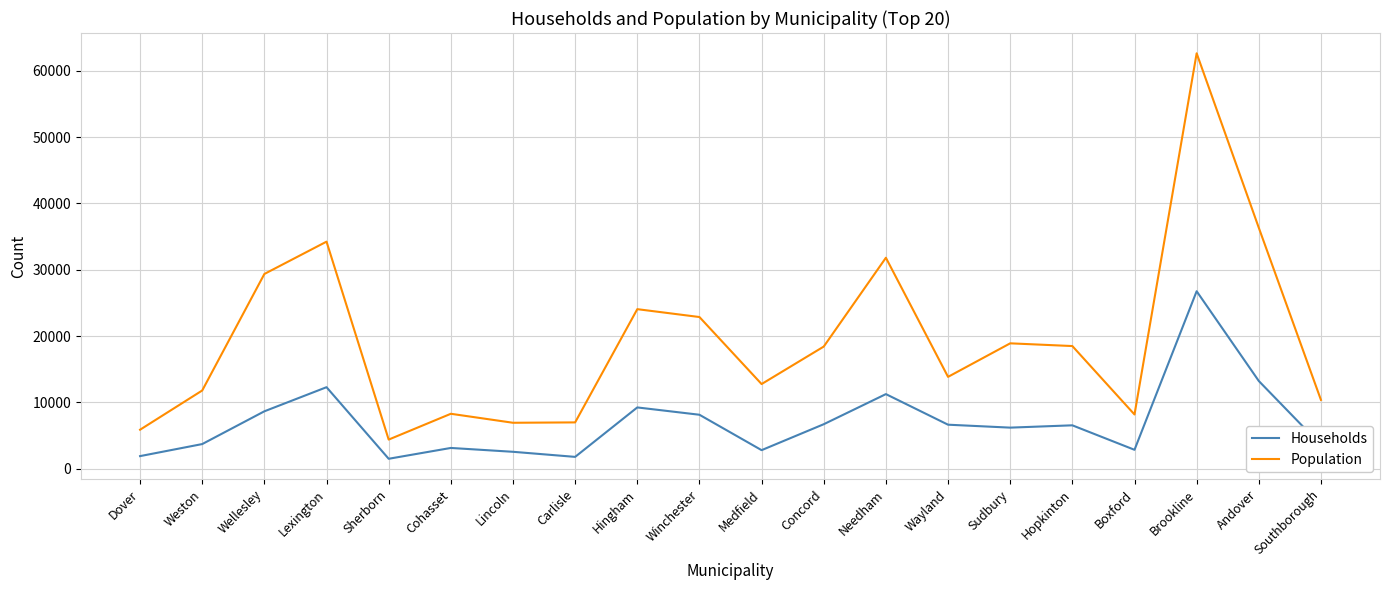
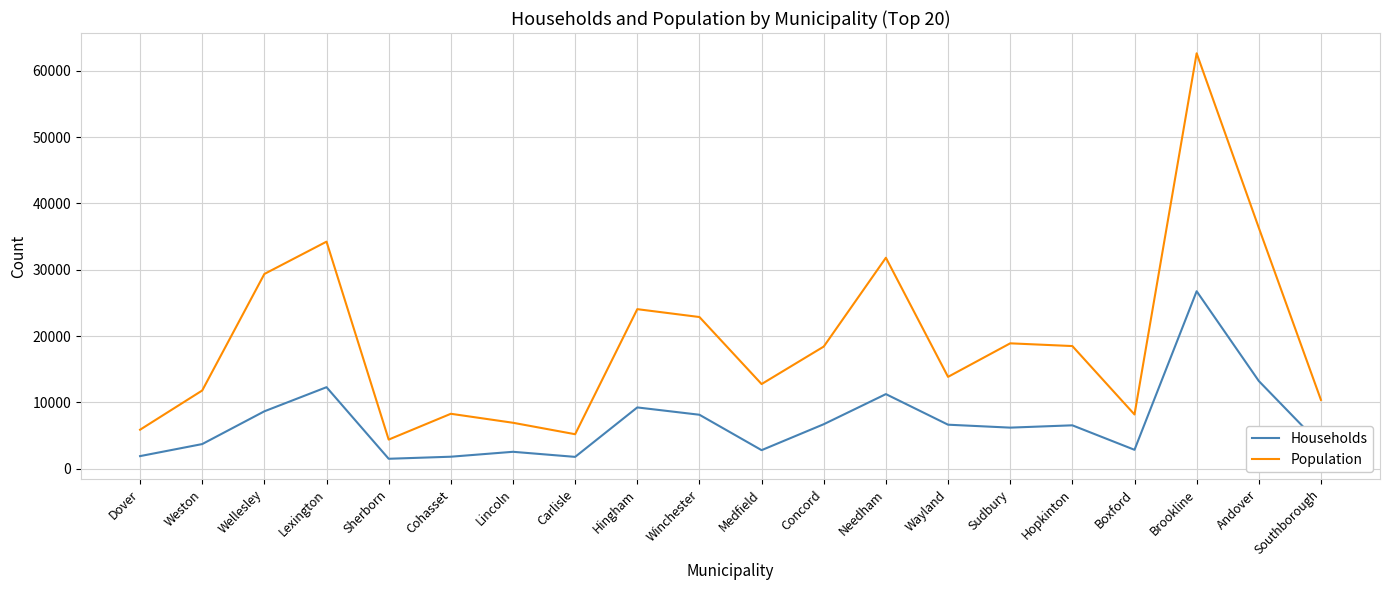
Households, Cohasset: 3000 -> 2000
Population, Carlisle: 7000 -> 5000
